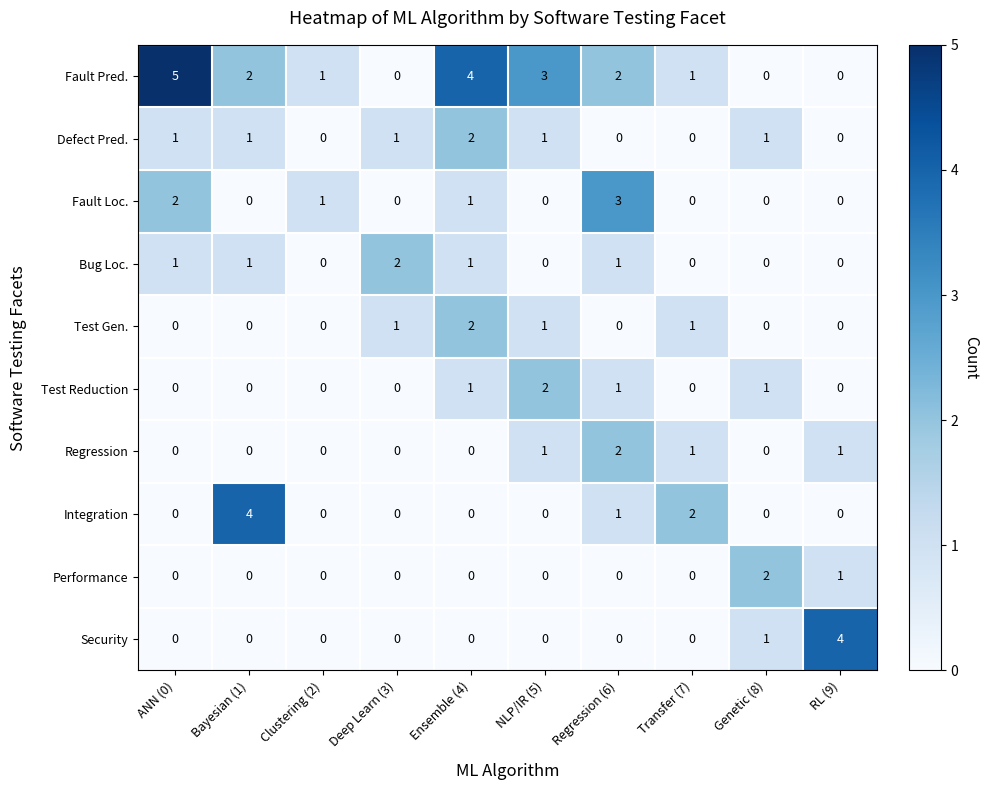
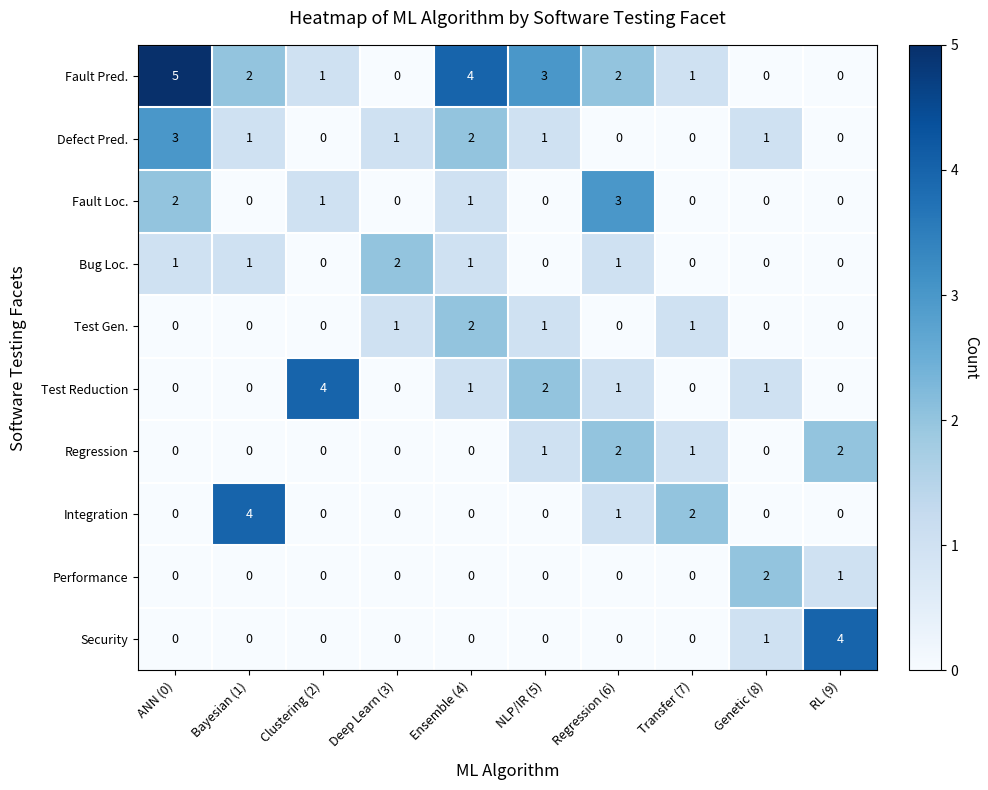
Defect Pred., ANN (0): 1 -> 3
Test Reduction, Clustering (2): 0 -> 4
Regression, RL (9): 1 -> 2
